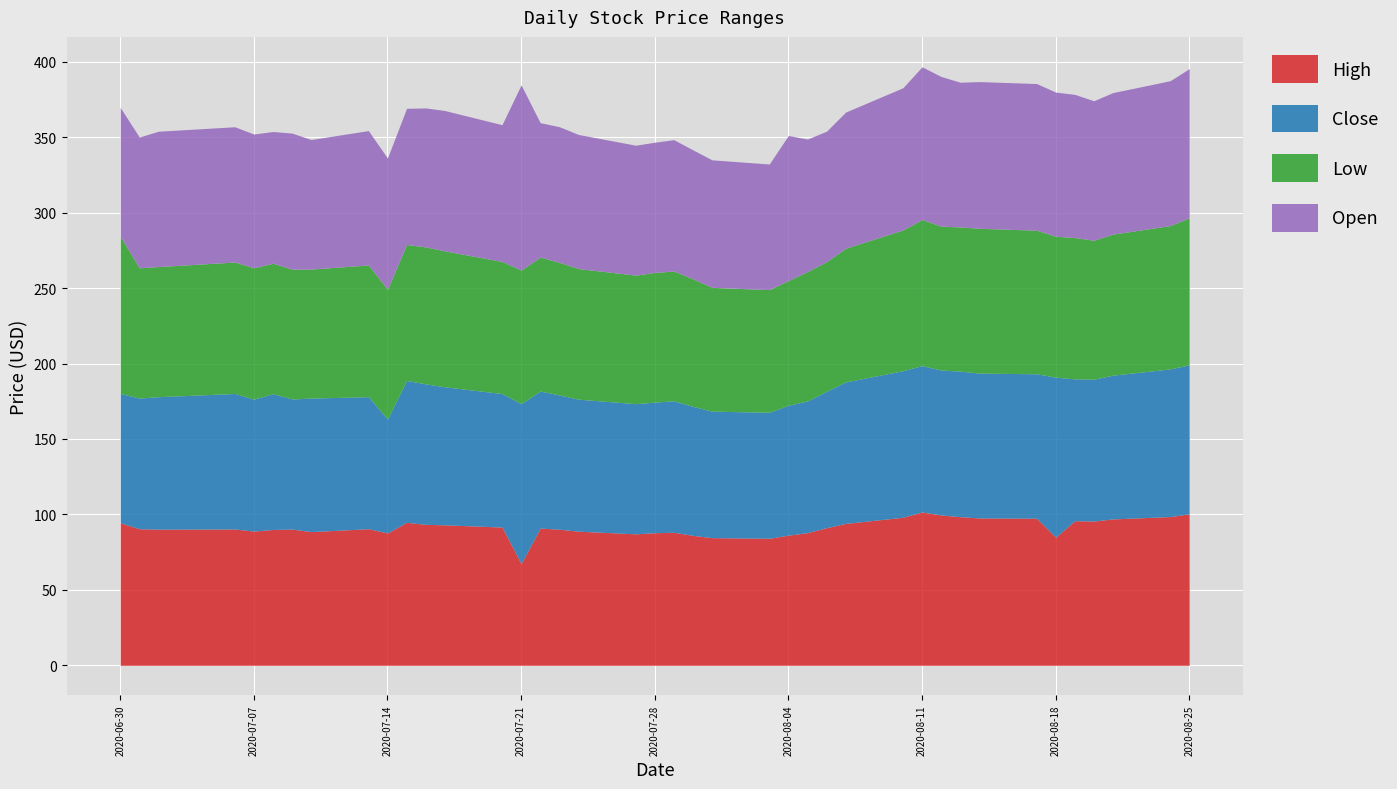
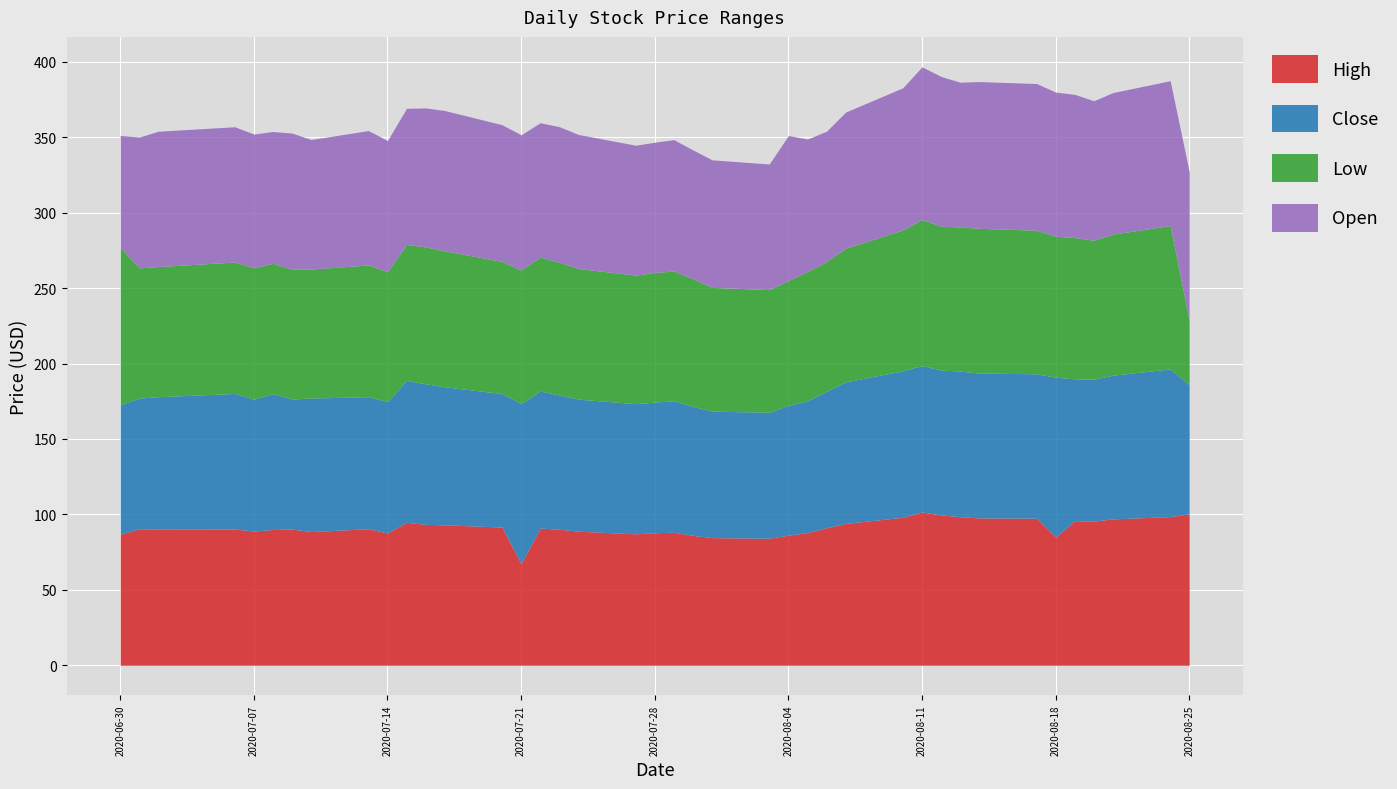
High, 2020-06-30: 94 -> 87
Open, 2020-06-30: 85 -> 74
Close, 2020-07-14: 75 -> 87
Open, 2020-07-21: 123 -> 90
Close, 2020-08-25: 99 -> 86
Low, 2020-08-25: 98 -> 42
